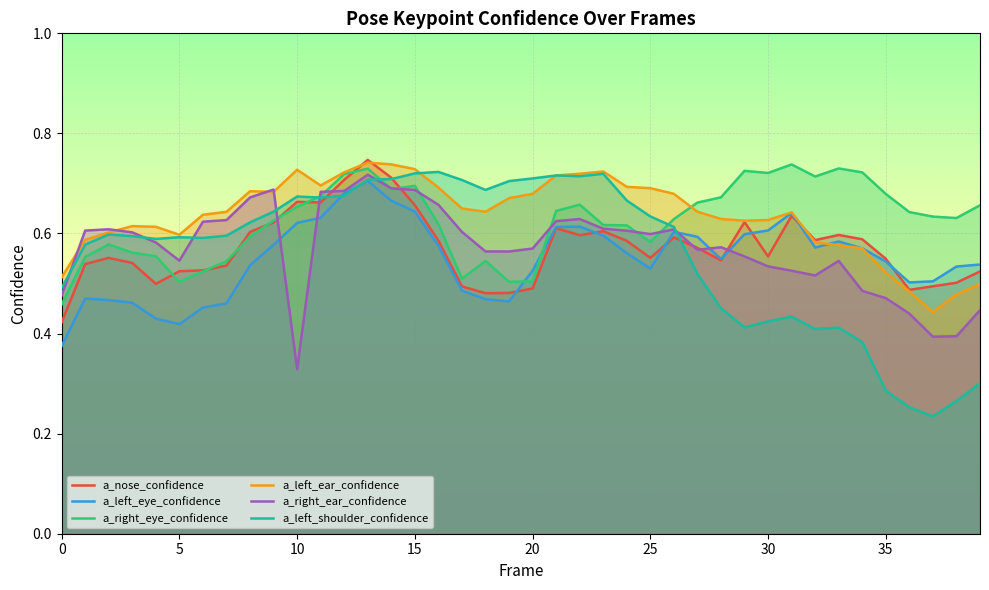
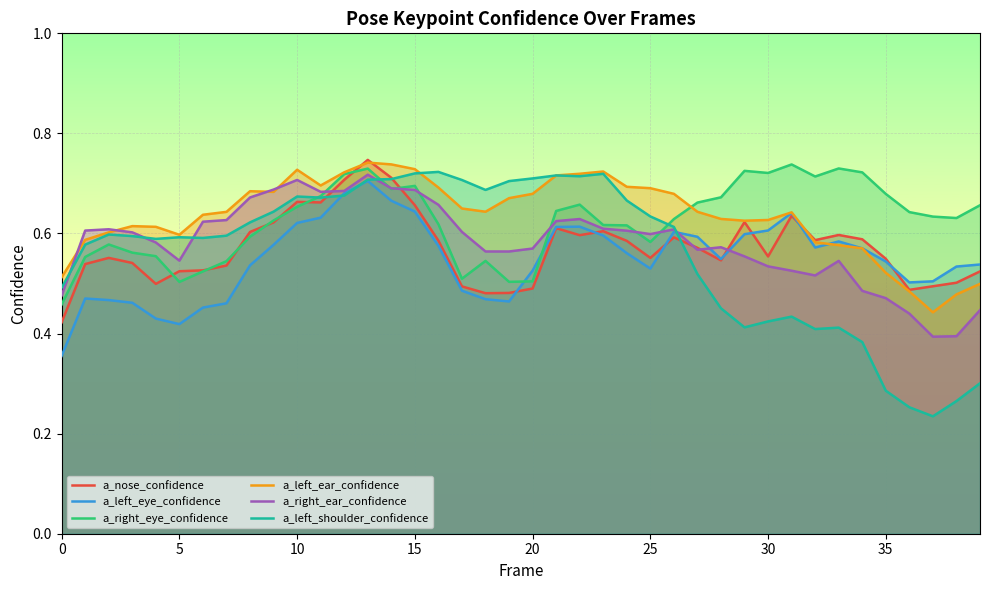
a_left_eye_confidence, 0: 0.38 -> 0.36
a_right_ear_confidence, 10: 0.33 -> 0.71
